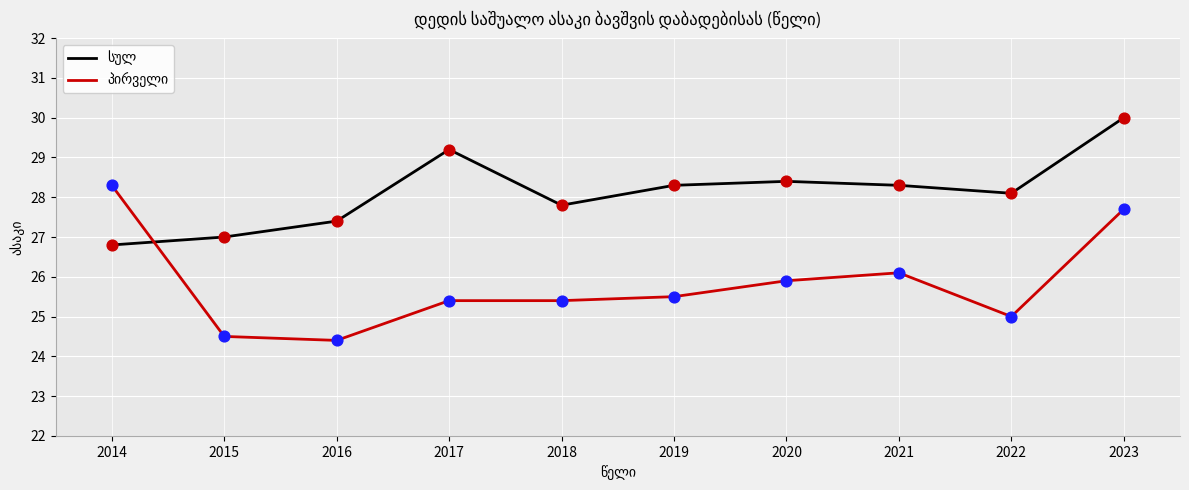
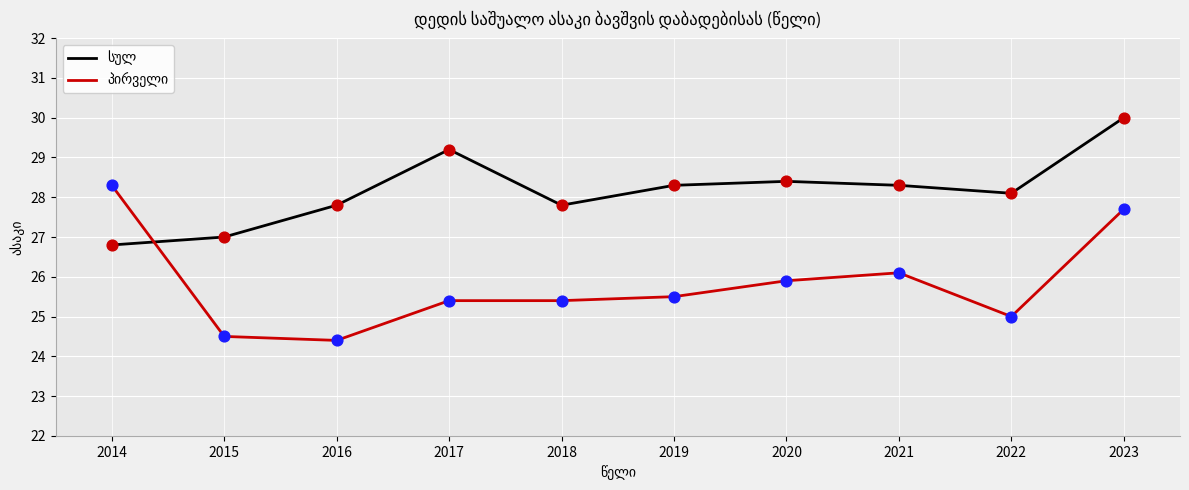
სულ, 2016: 27.4 -> 27.8
